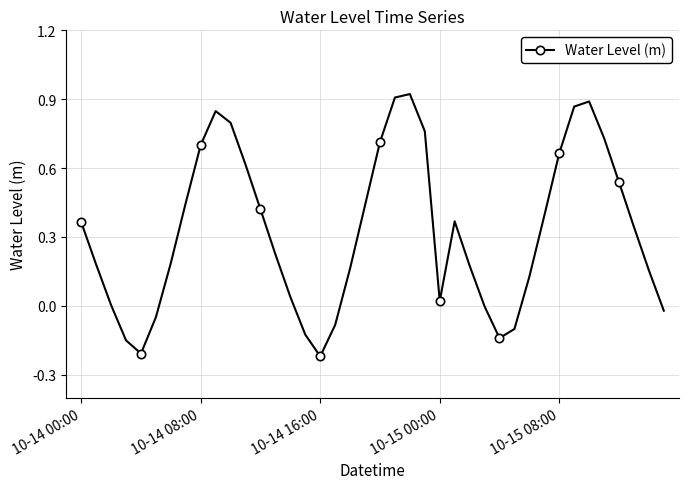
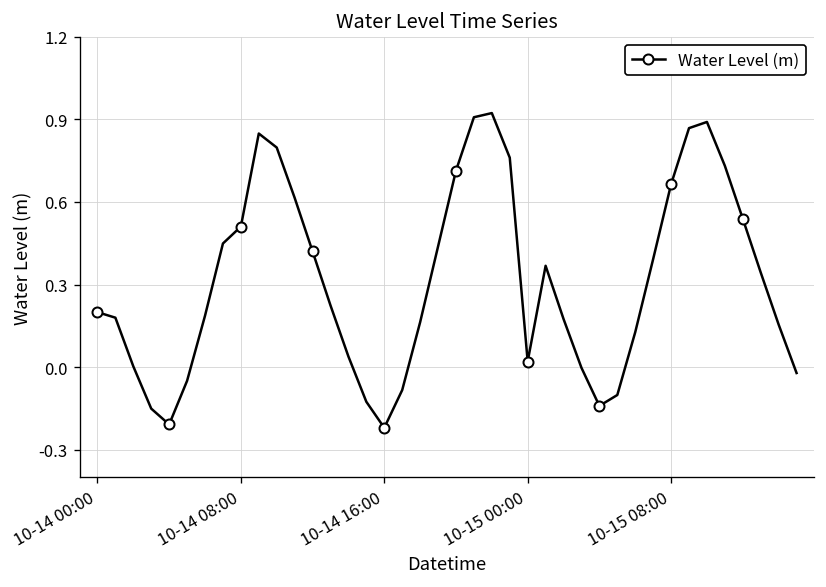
10-14 00:00: 0.36 -> 0.20
10-14 08:00: 0.70 -> 0.51
